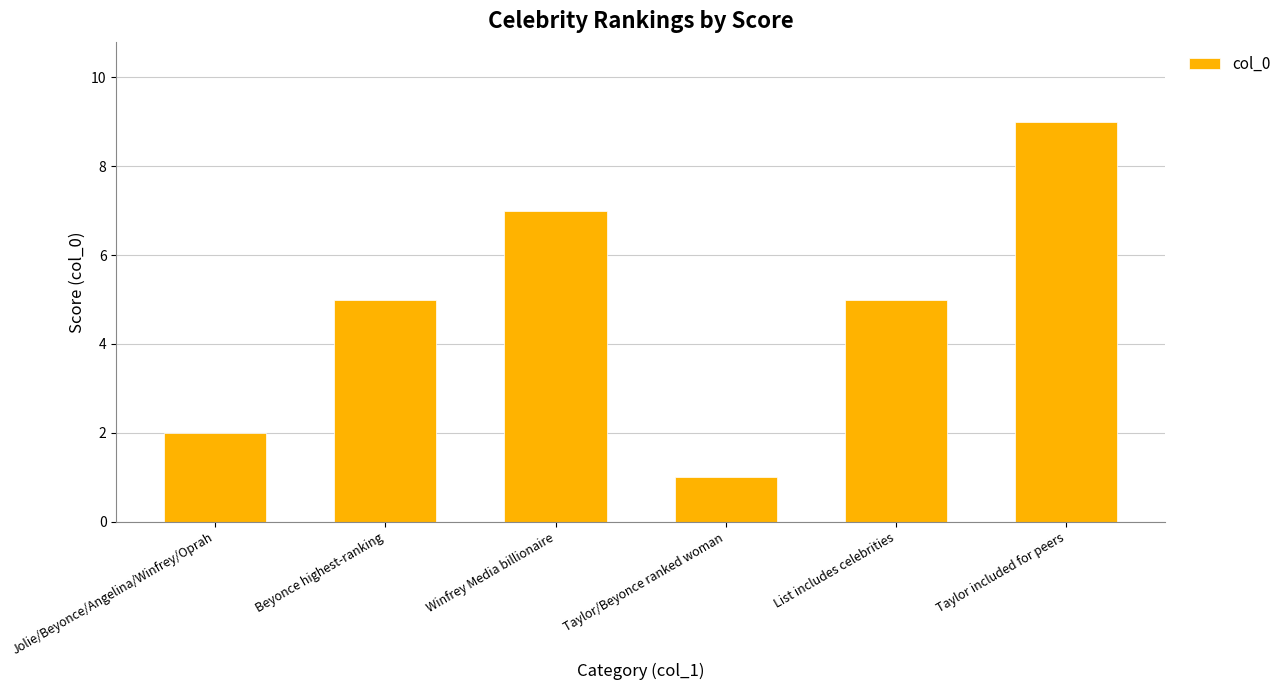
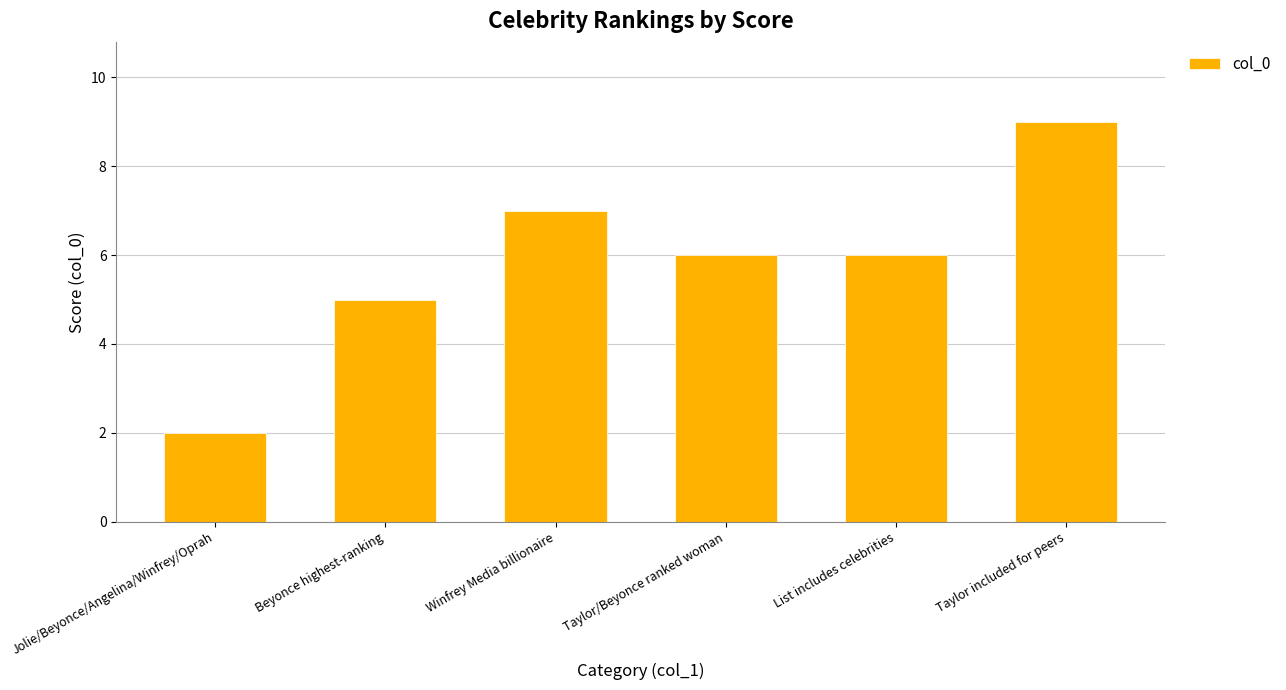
Taylor/Beyonce ranked woman: 1 -> 6
List includes celebrities: 5 -> 6
